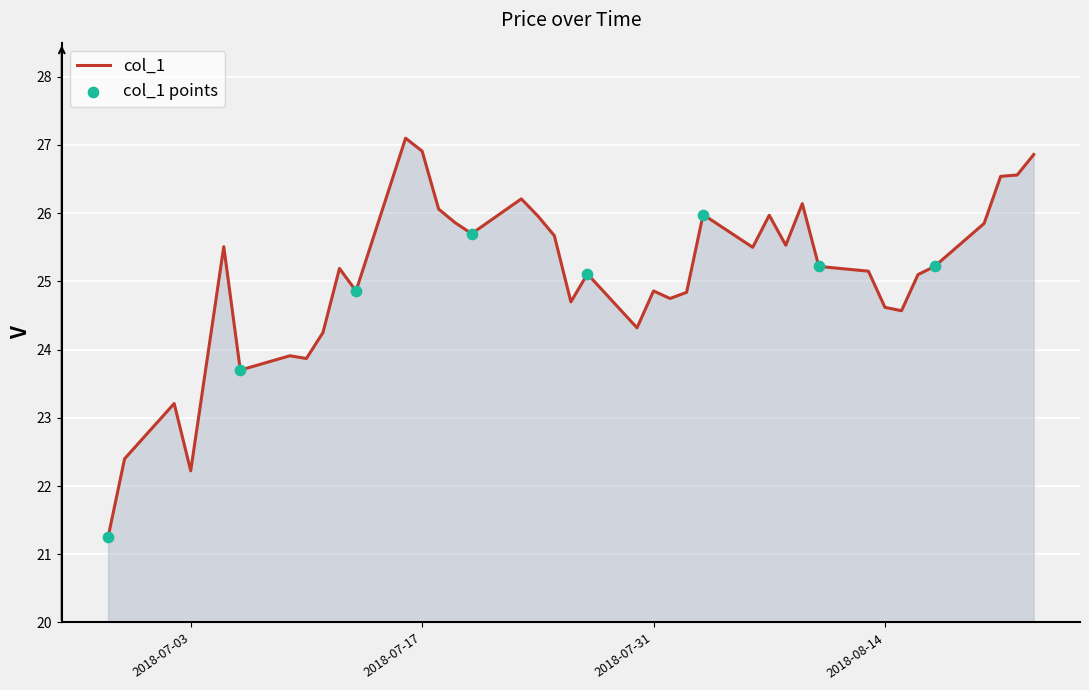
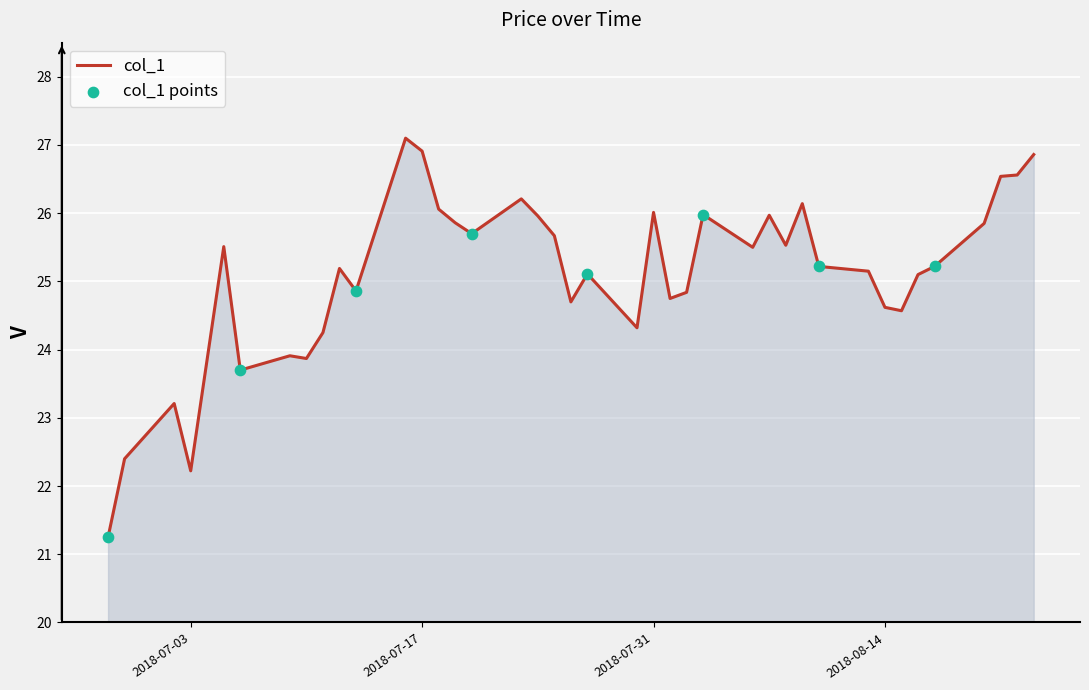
col_1, 2018-07-31: 24.9 -> 26.0
